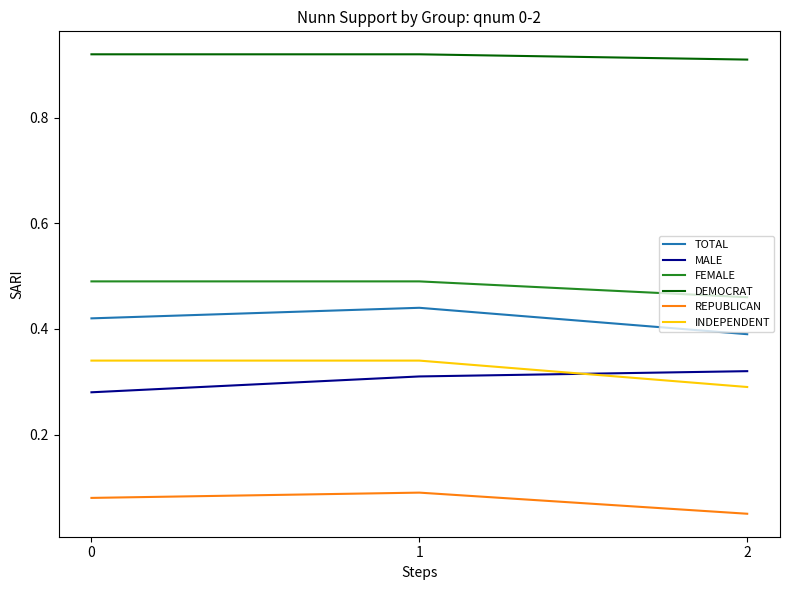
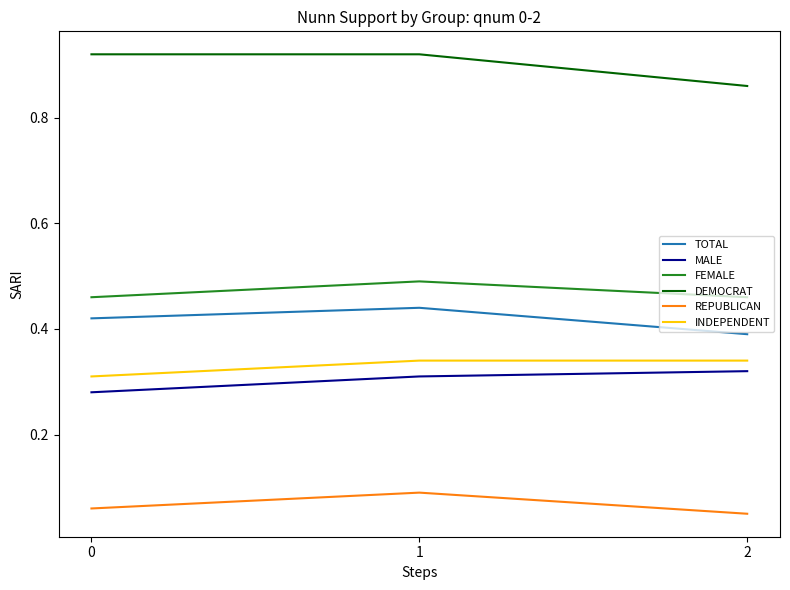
FEMALE, 0: 0.49 -> 0.46
REPUBLICAN, 0: 0.08 -> 0.06
INDEPENDENT, 0: 0.34 -> 0.31
DEMOCRAT, 2: 0.91 -> 0.86
INDEPENDENT, 2: 0.29 -> 0.34
